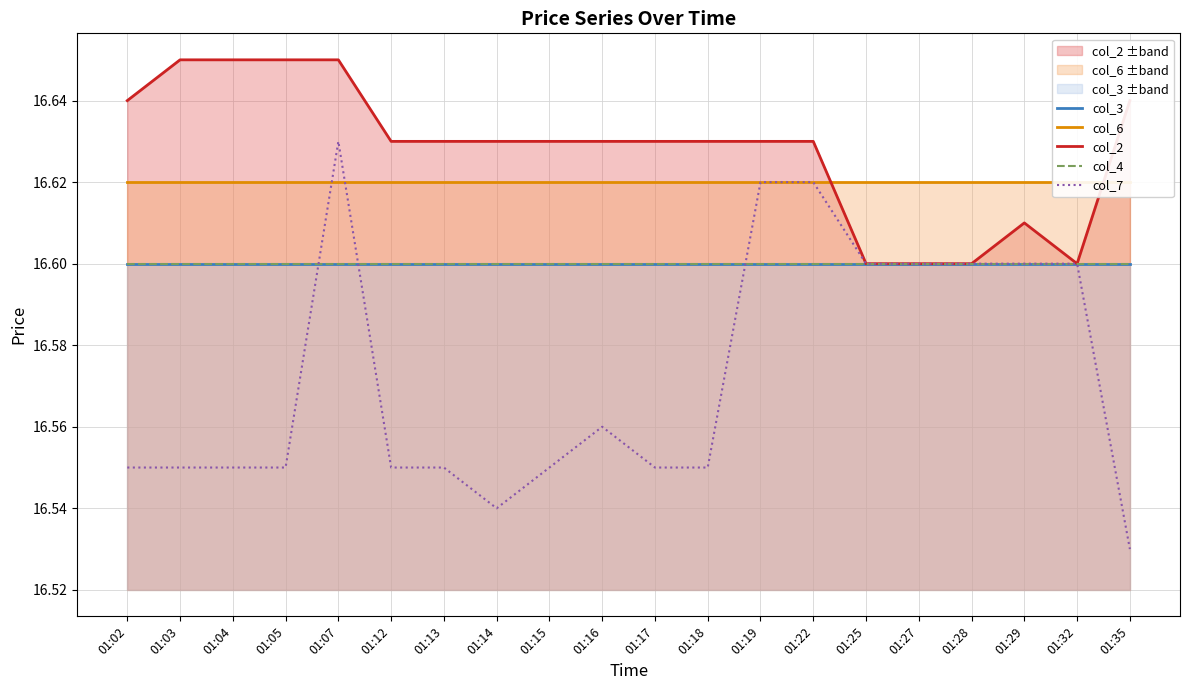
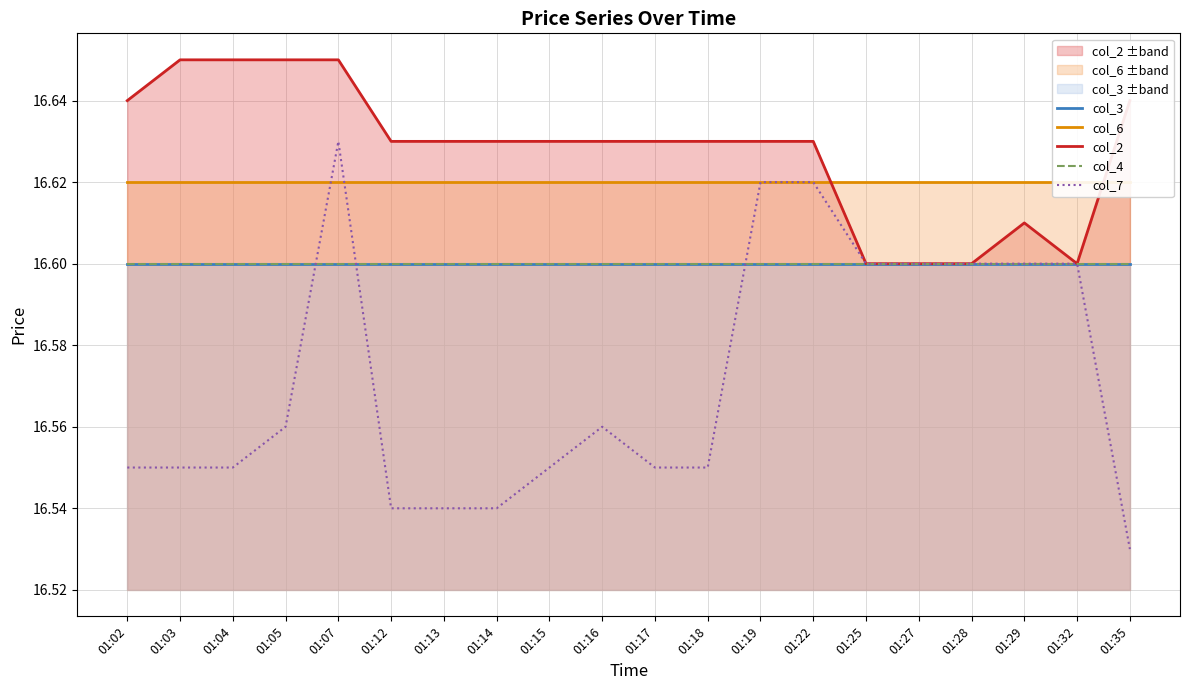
col_7, 01:05: 16.55 -> 16.56
col_7, 01:12: 16.55 -> 16.54
col_7, 01:13: 16.55 -> 16.54
